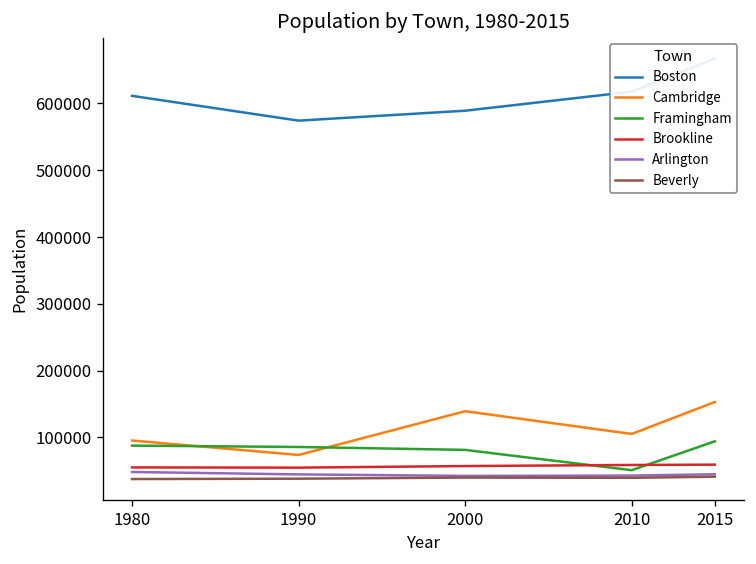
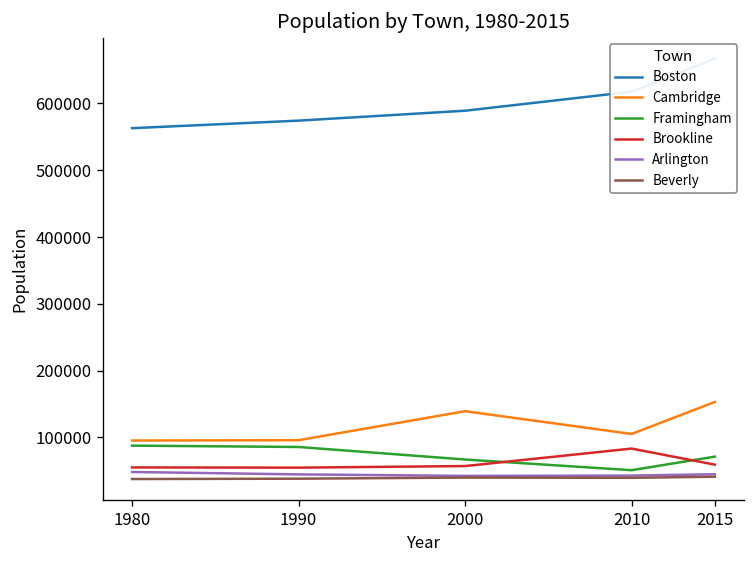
Boston, 1980: 610000 -> 560000
Cambridge, 1990: 70000 -> 100000
Framingham, 2000: 80000 -> 70000
Brookline, 2010: 60000 -> 80000
Framingham, 2015: 90000 -> 70000
